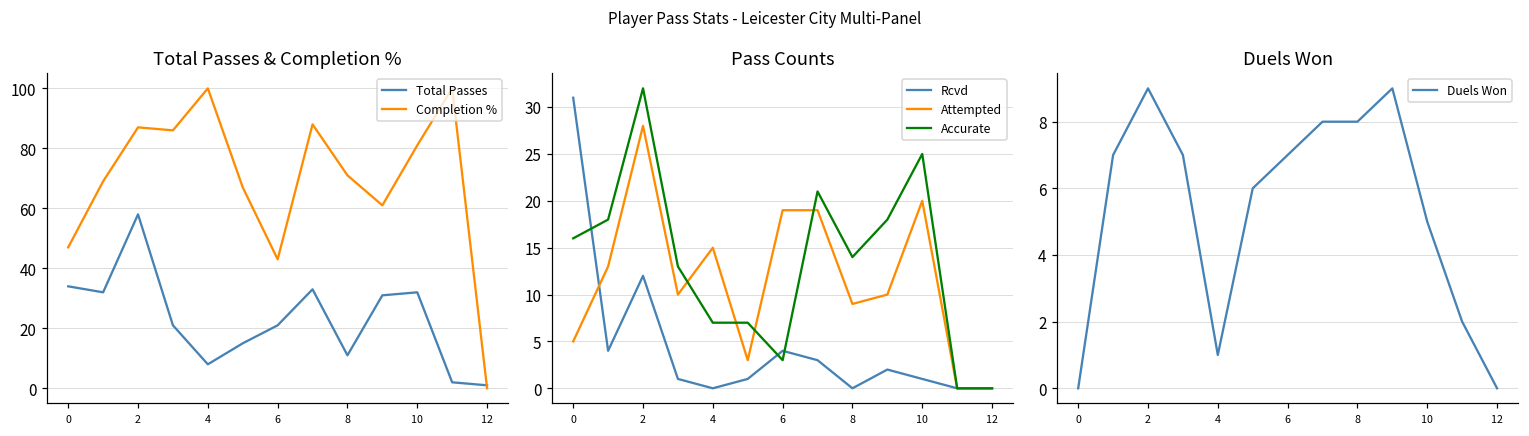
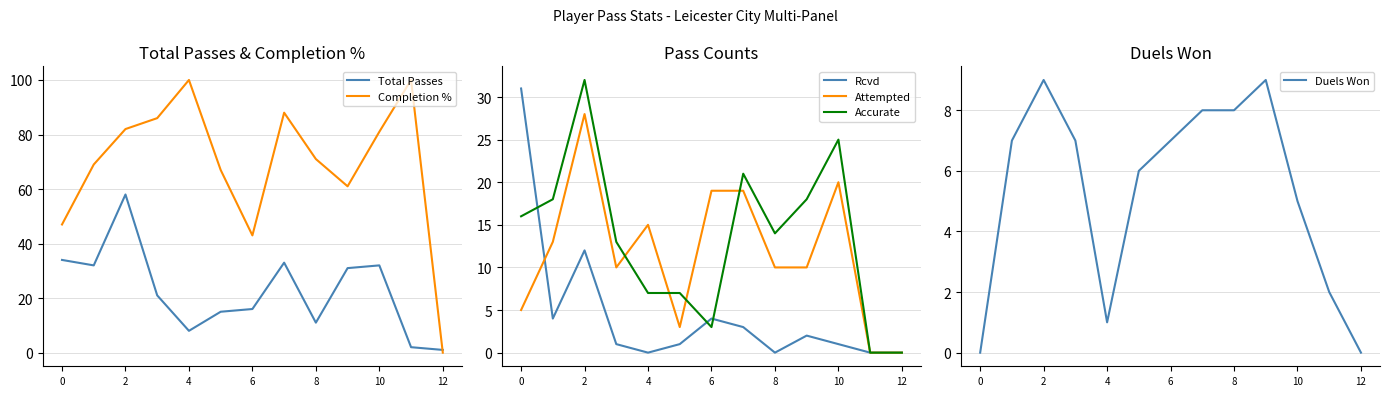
Total Passes & Completion %, Completion %, 2: 87 -> 82
Total Passes & Completion %, Total Passes, 6: 21 -> 16
Pass Counts, Attempted, 8: 9 -> 10
